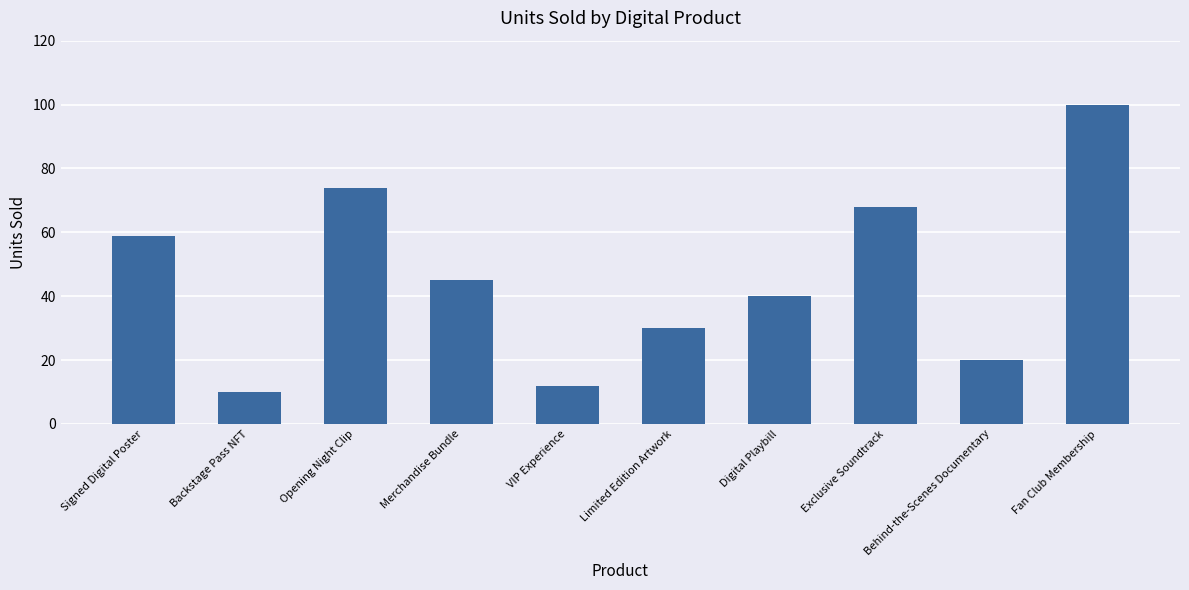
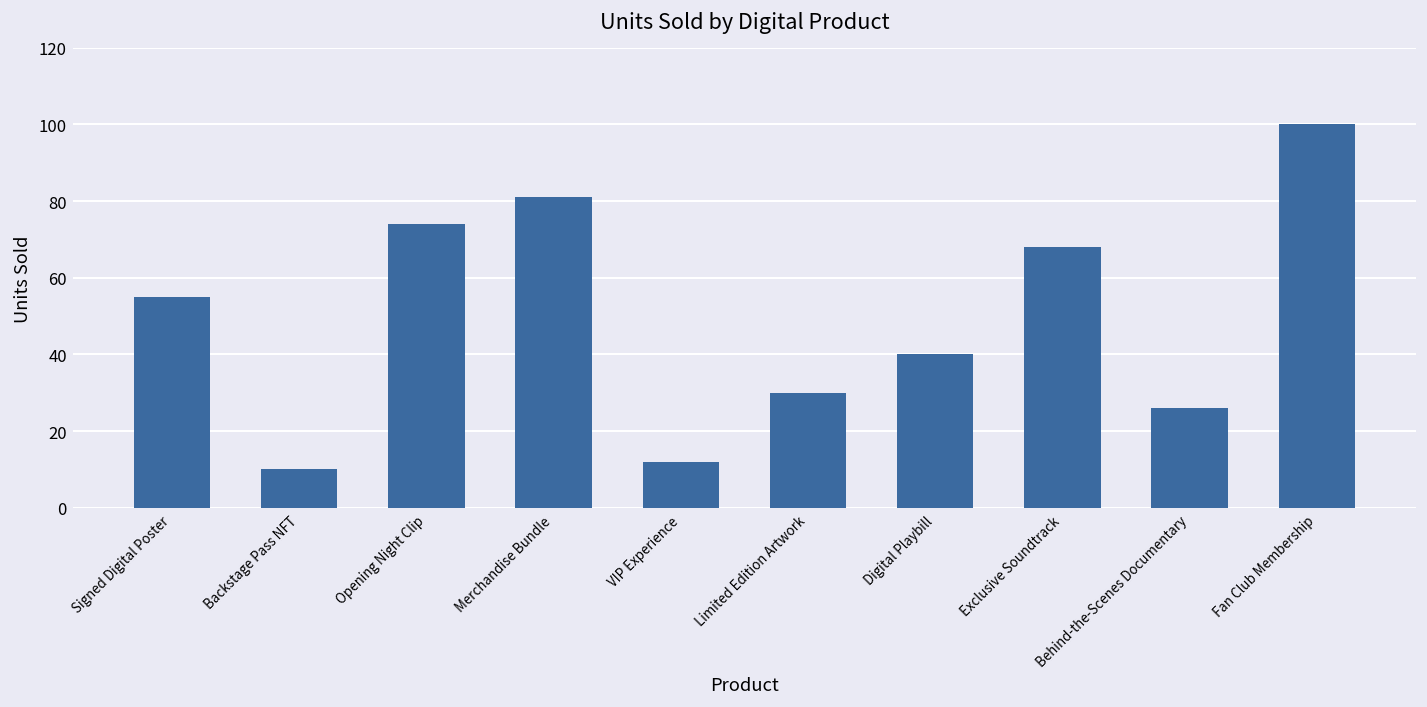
Signed Digital Poster: 59 -> 55
Merchandise Bundle: 45 -> 81
Behind-the-Scenes Documentary: 20 -> 26
